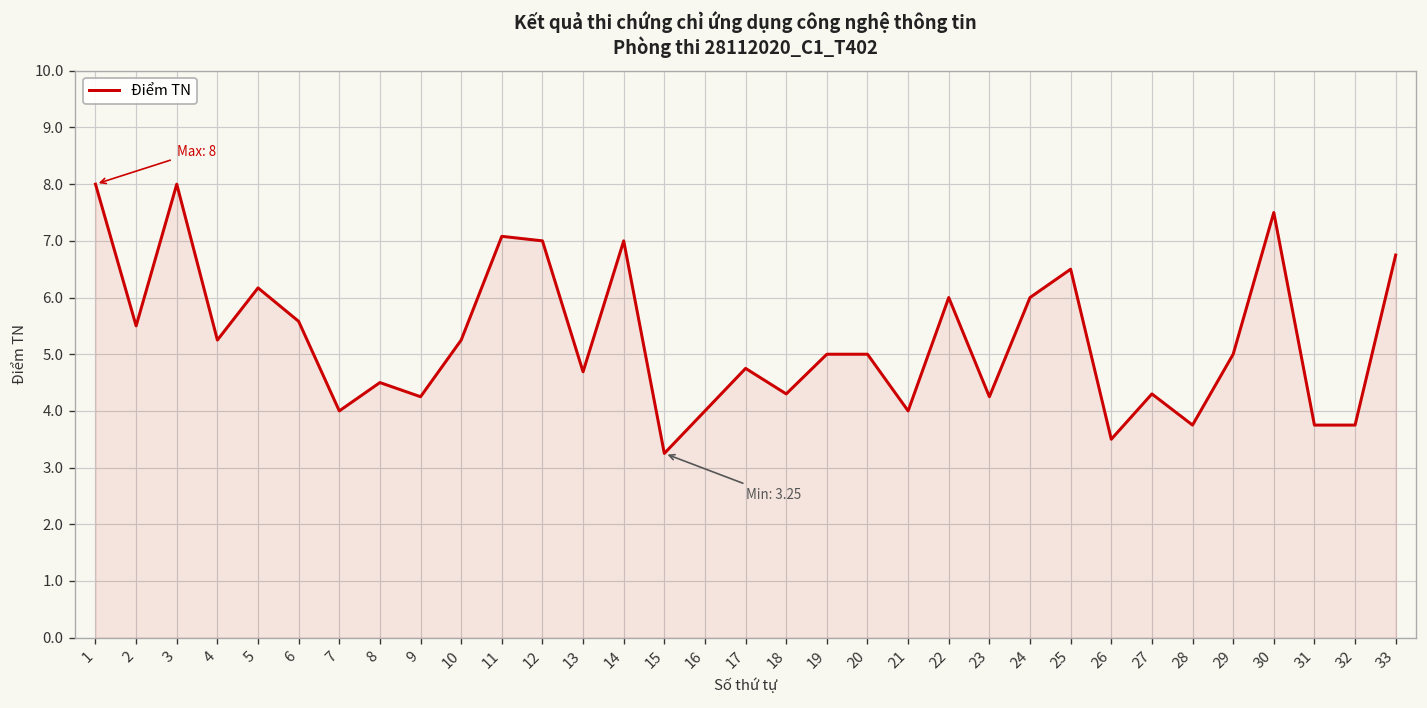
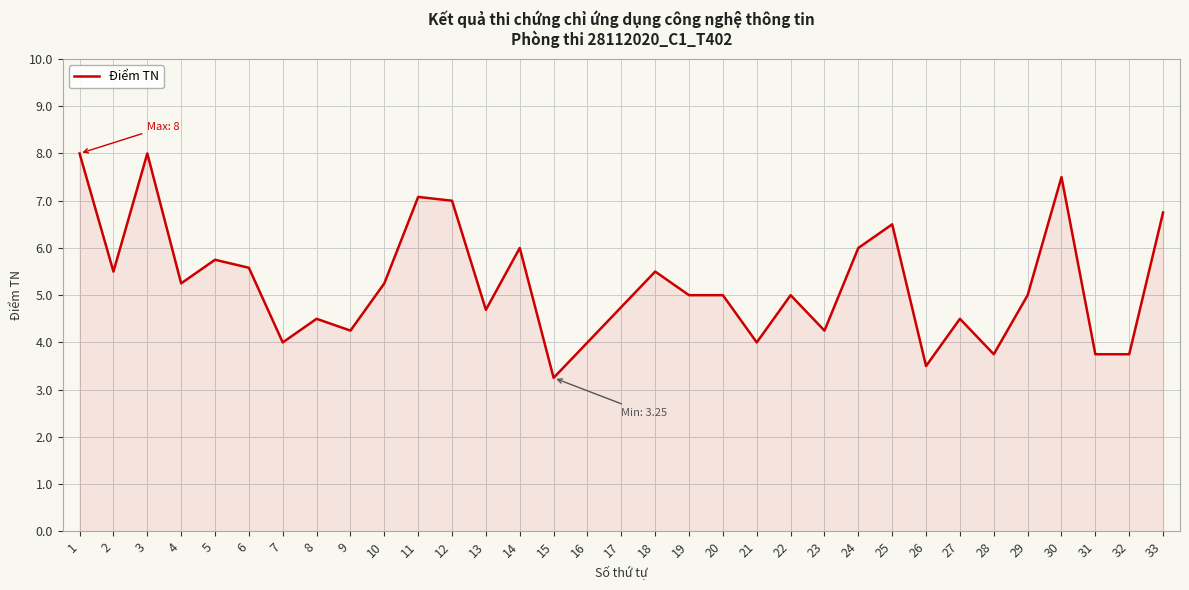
5: 6.2 -> 5.8
14: 7 -> 6
18: 4.3 -> 5.5
22: 6 -> 5
27: 4.3 -> 4.5
